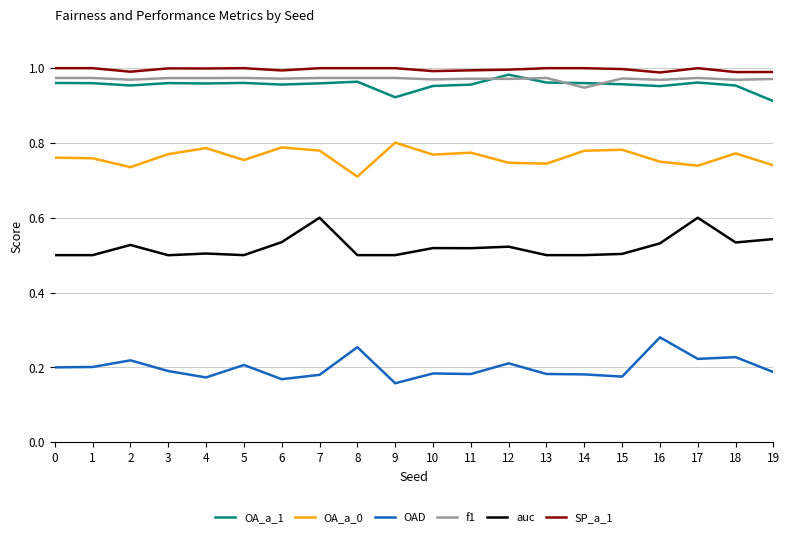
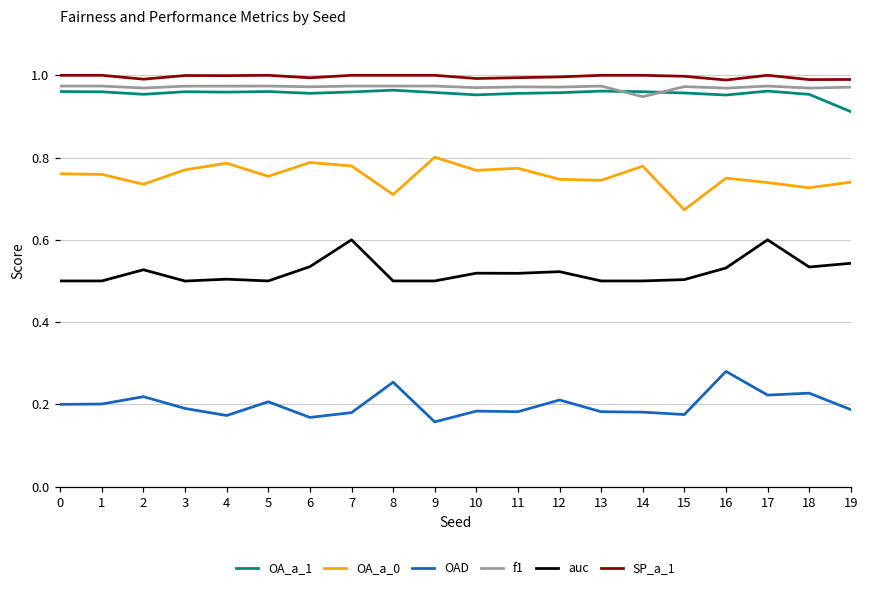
OA_a_1, 9: 0.92 -> 0.96
OA_a_1, 12: 0.98 -> 0.96
OA_a_0, 15: 0.78 -> 0.67
OA_a_0, 18: 0.77 -> 0.73
